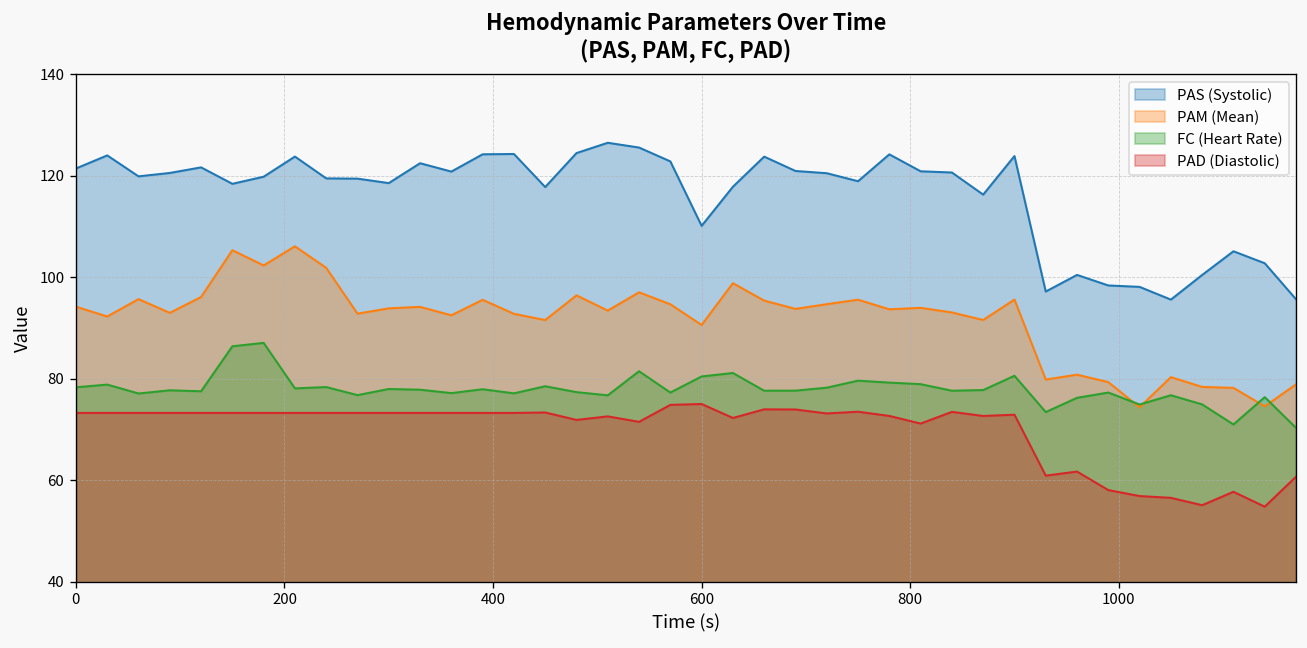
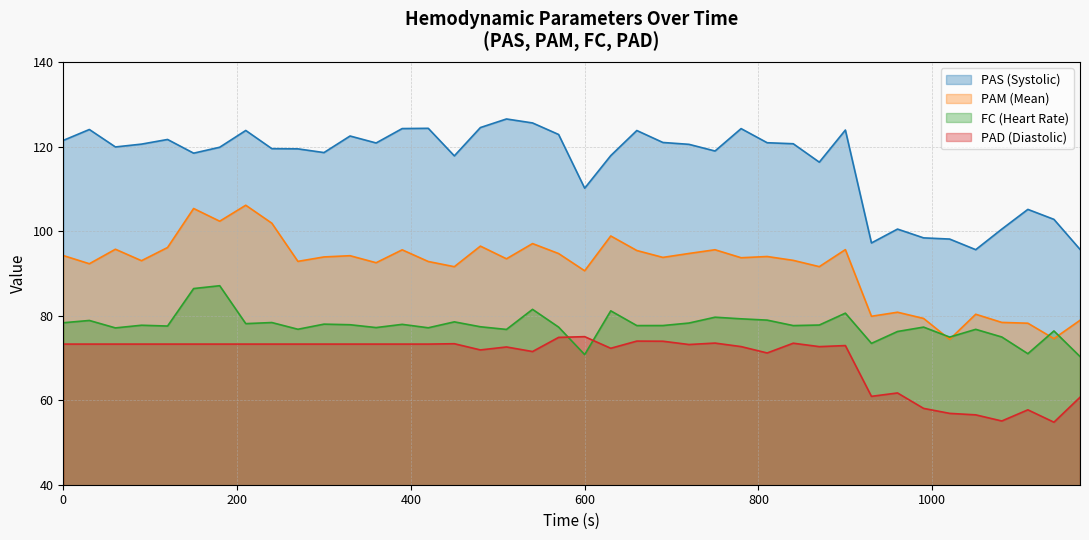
FC (Heart Rate), 600: 80 -> 71
